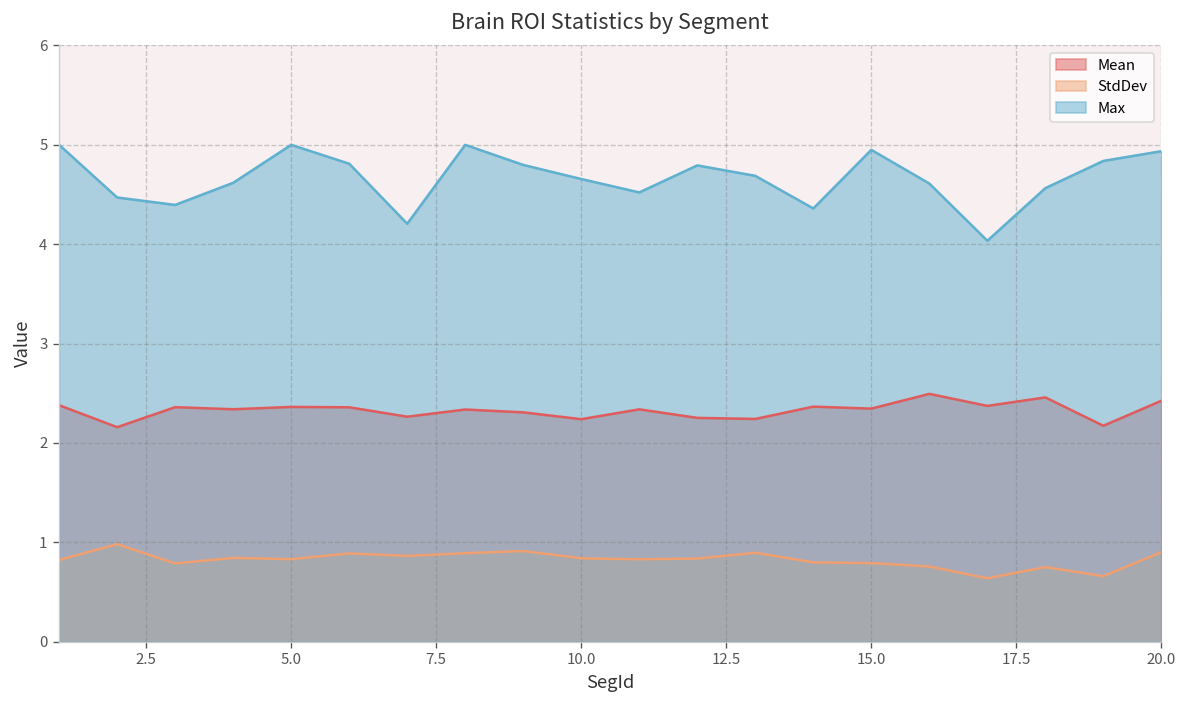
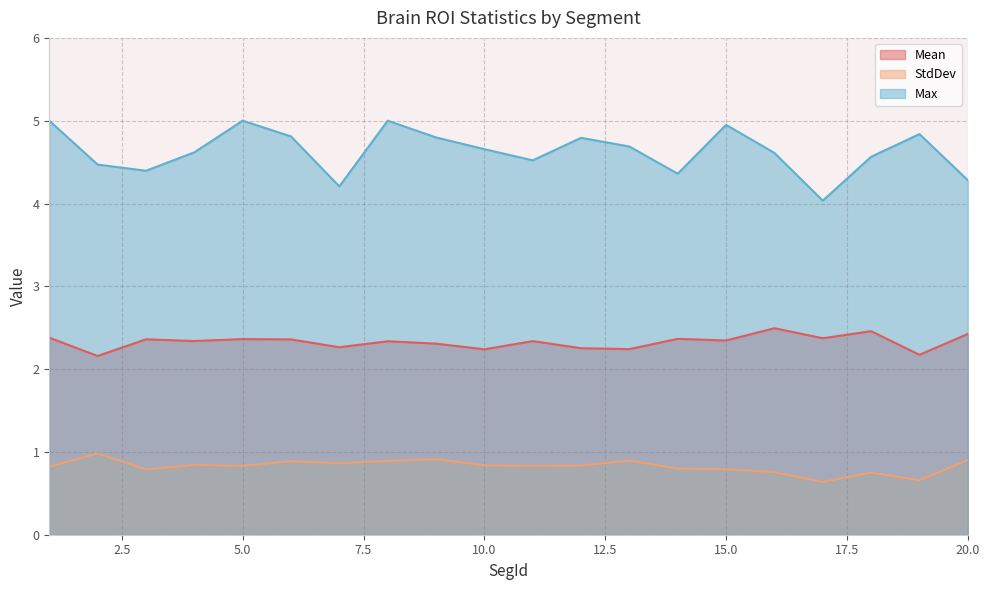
Max, 20.0: 4.9 -> 4.3
